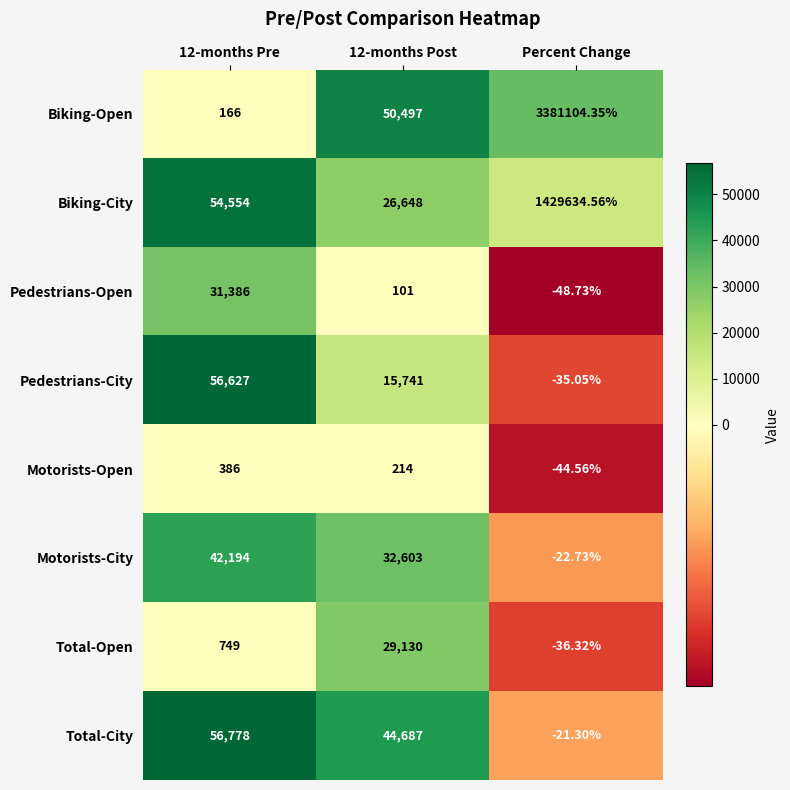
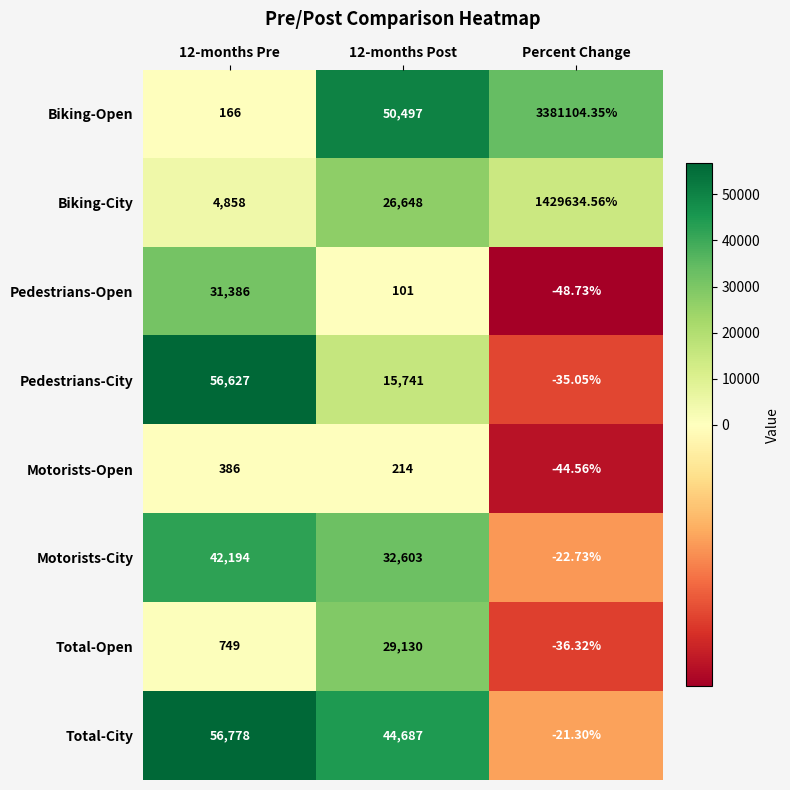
Biking-City, 12-months Pre: 54,554 -> 4,858
